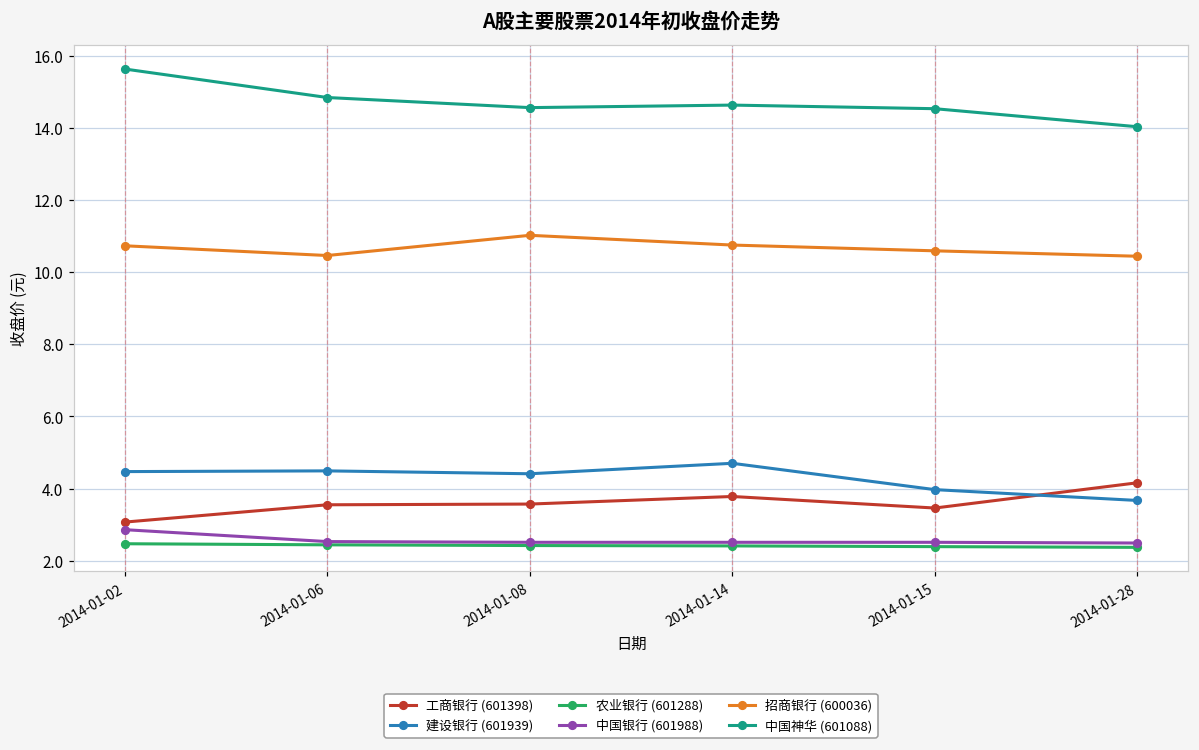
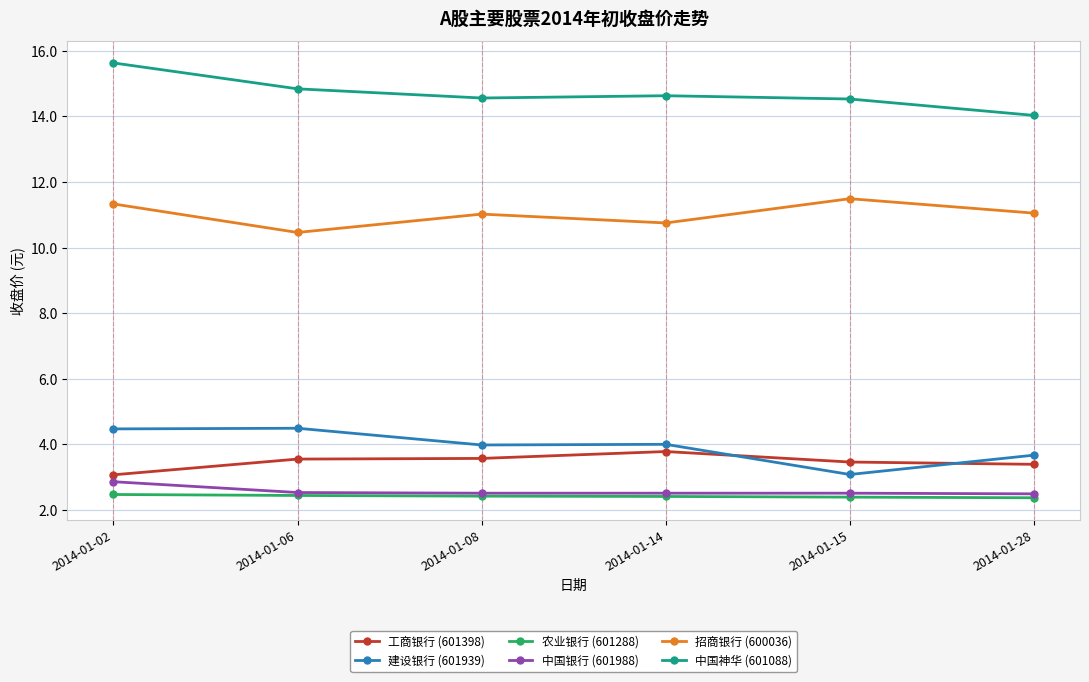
招商银行 (600036), 2014-01-02: 10.7 -> 11.3
建设银行 (601939), 2014-01-08: 4.4 -> 4.0
建设银行 (601939), 2014-01-14: 4.7 -> 4.0
建设银行 (601939), 2014-01-15: 4.0 -> 3.1
招商银行 (600036), 2014-01-15: 10.6 -> 11.5
工商银行 (601398), 2014-01-28: 4.2 -> 3.4
招商银行 (600036), 2014-01-28: 10.4 -> 11.1
